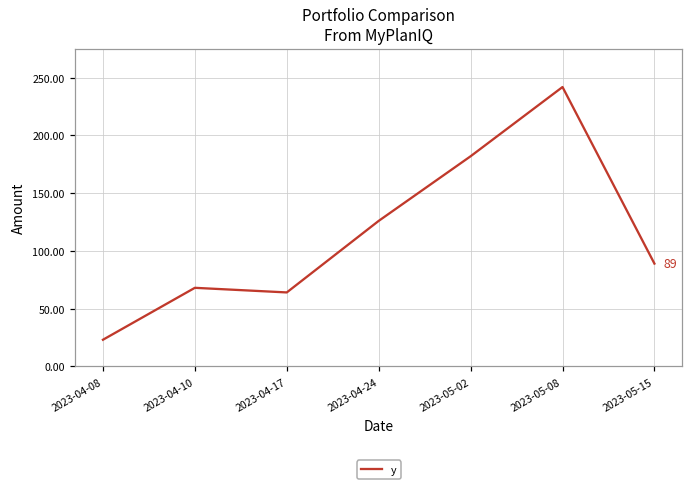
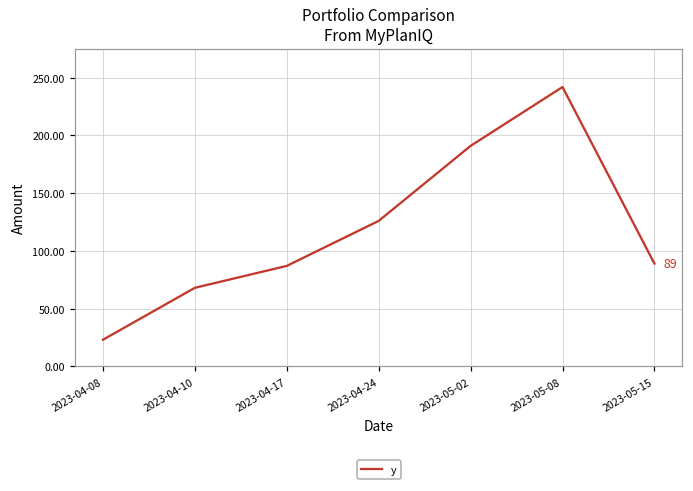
2023-04-17: 64 -> 87
2023-05-02: 182 -> 191
